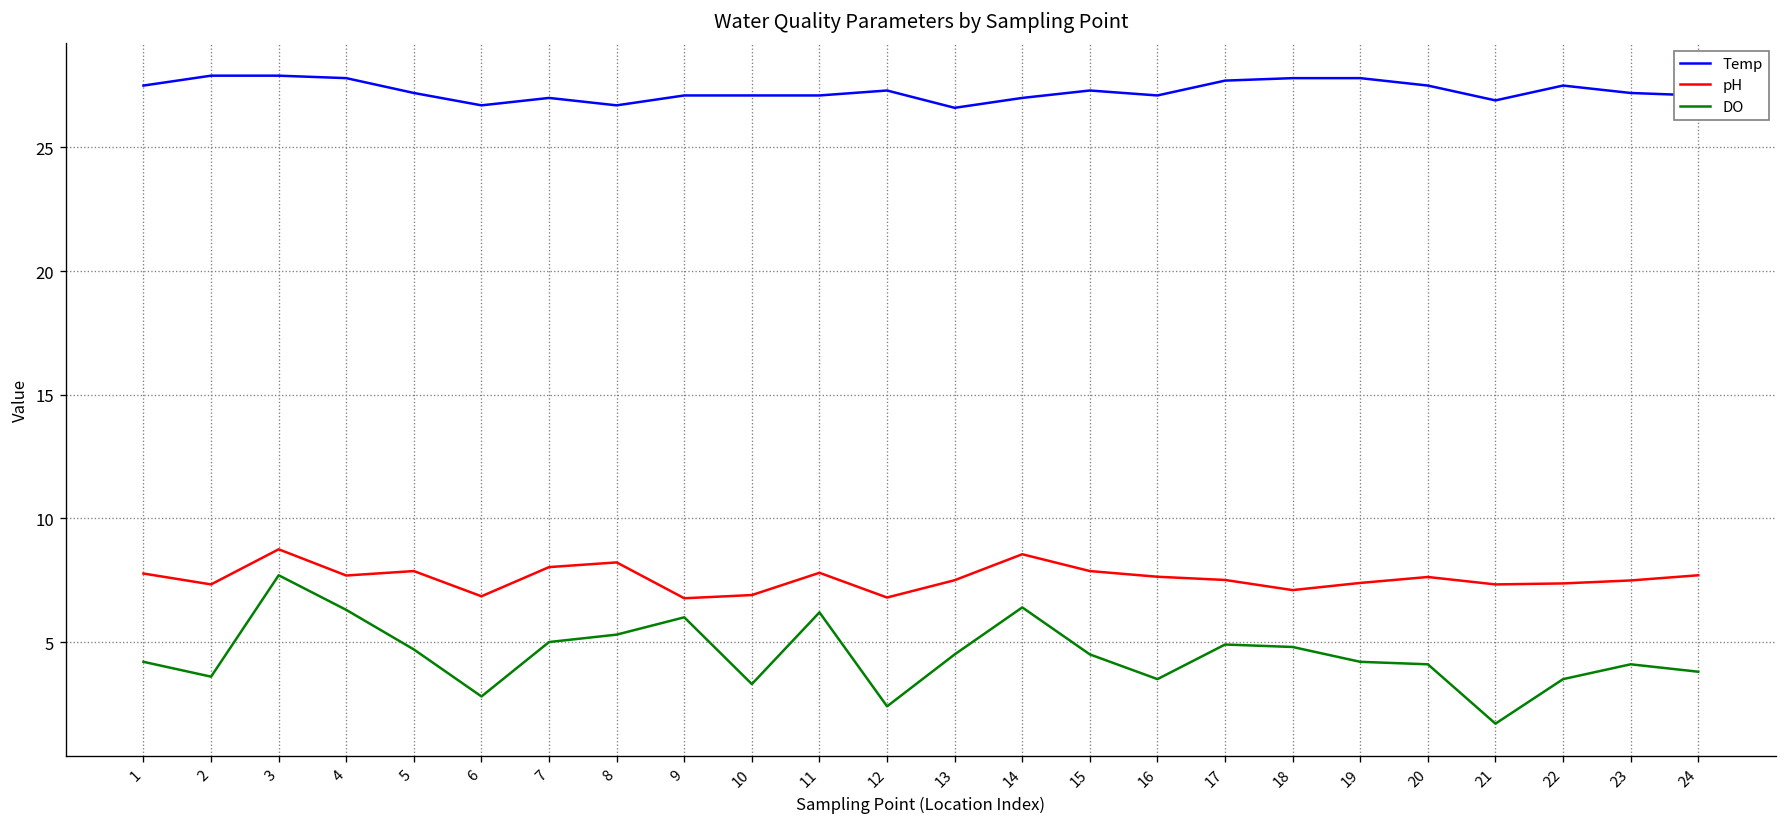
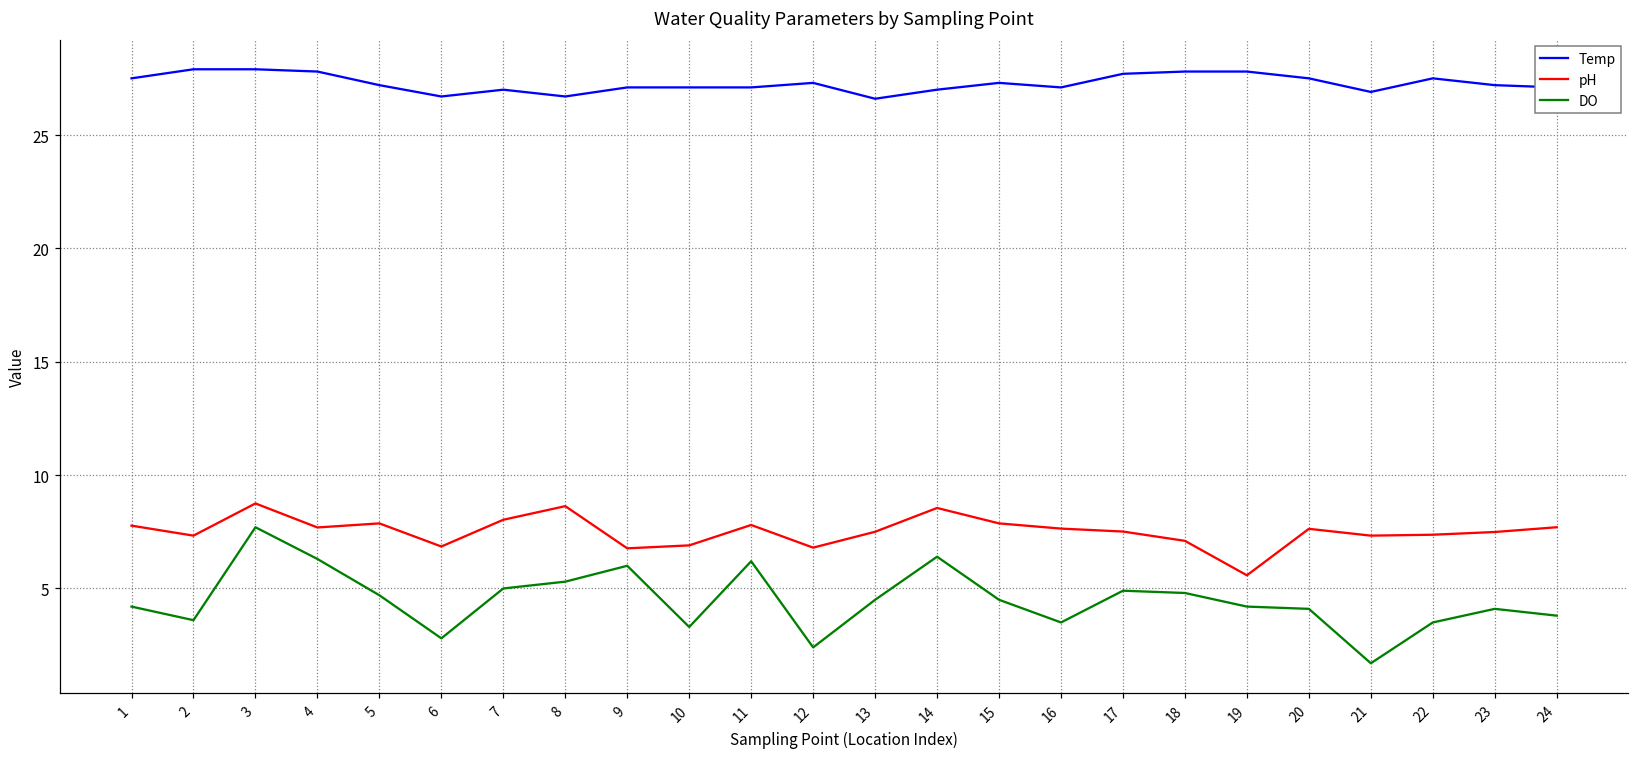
pH, 8: 8.2 -> 8.6
pH, 19: 7.4 -> 5.6
